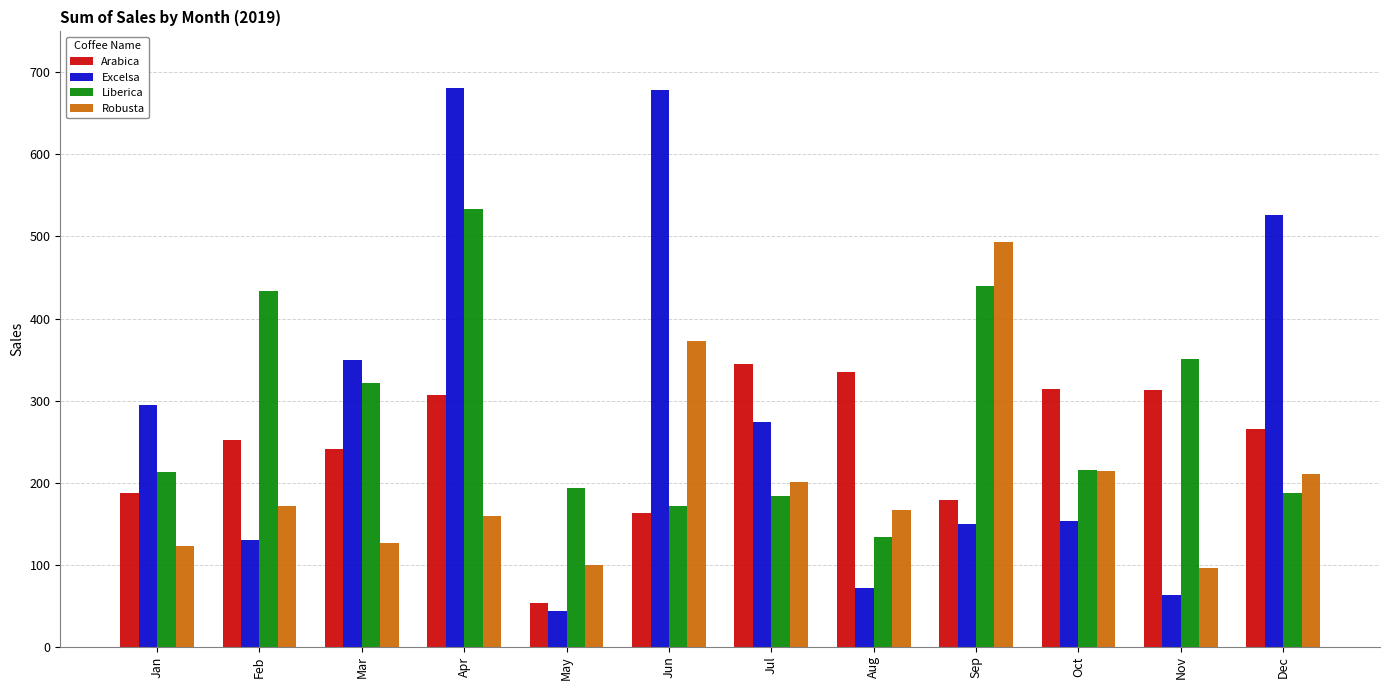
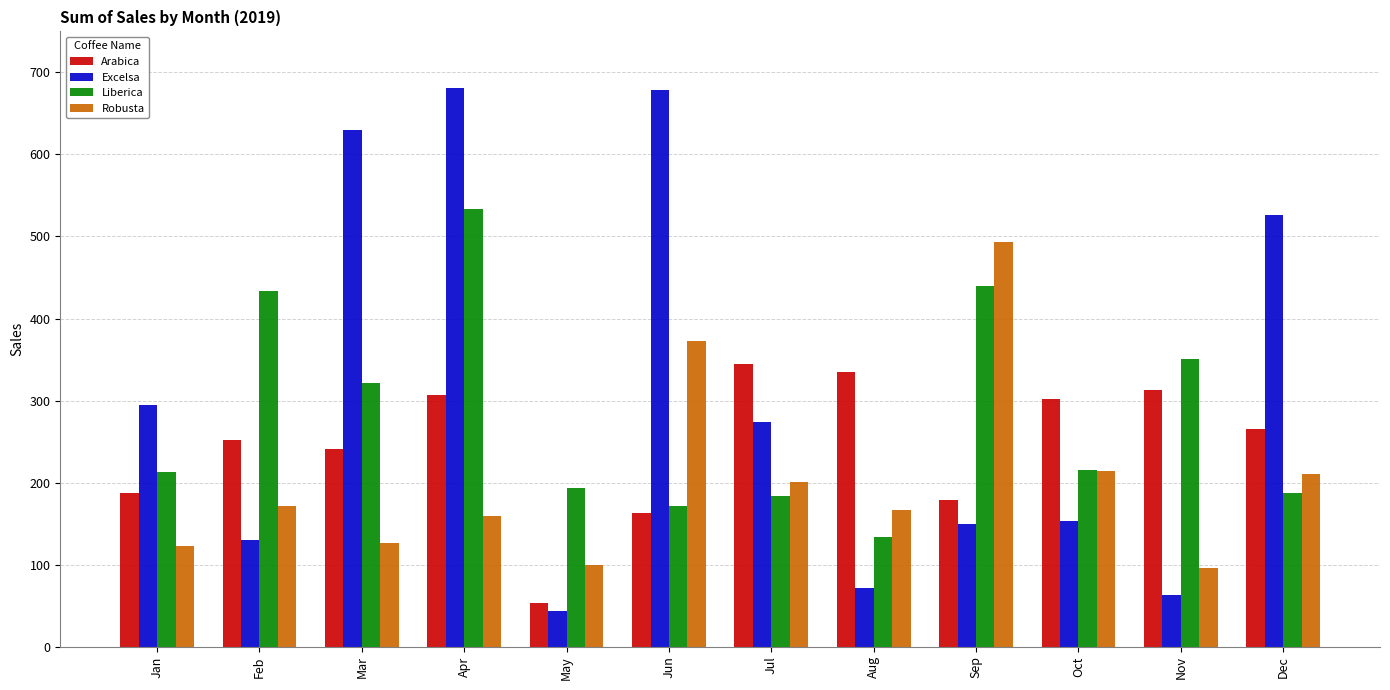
Excelsa, Mar: 350 -> 630
Arabica, Oct: 310 -> 300
